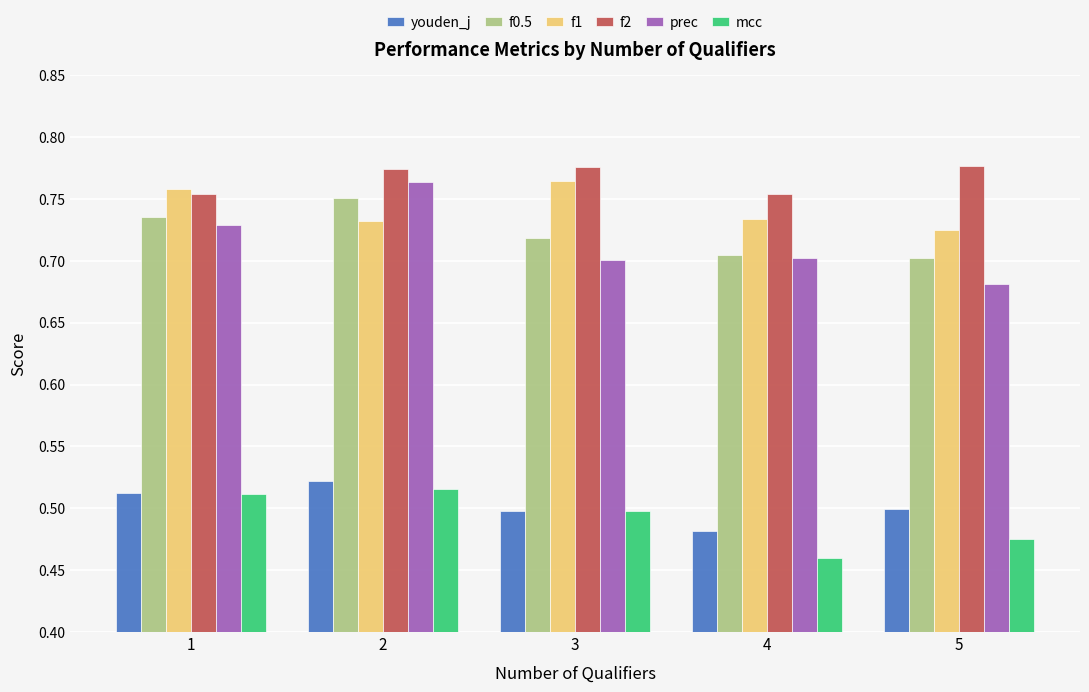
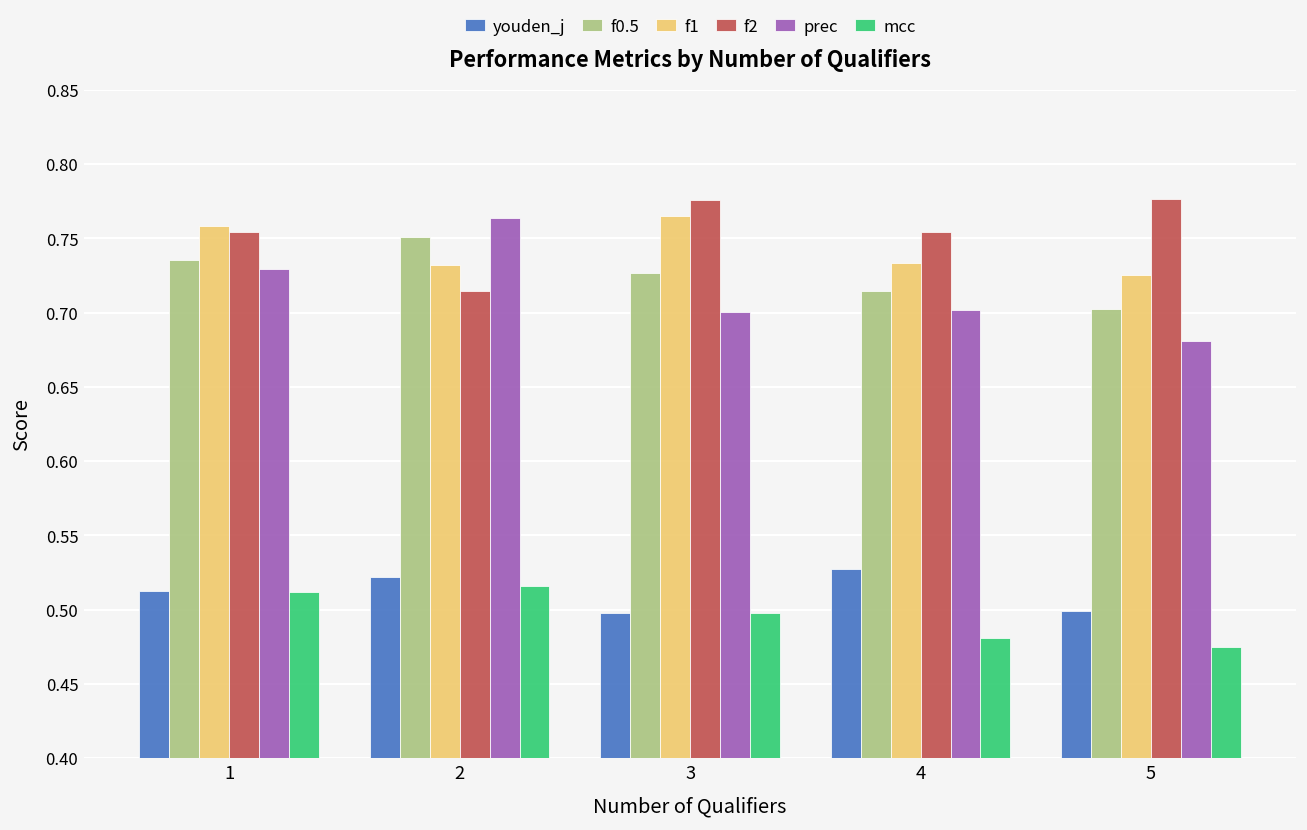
f2, 2: 0.775 -> 0.714
f0.5, 3: 0.718 -> 0.727
youden_j, 4: 0.481 -> 0.527
f0.5, 4: 0.705 -> 0.714
mcc, 4: 0.460 -> 0.481
